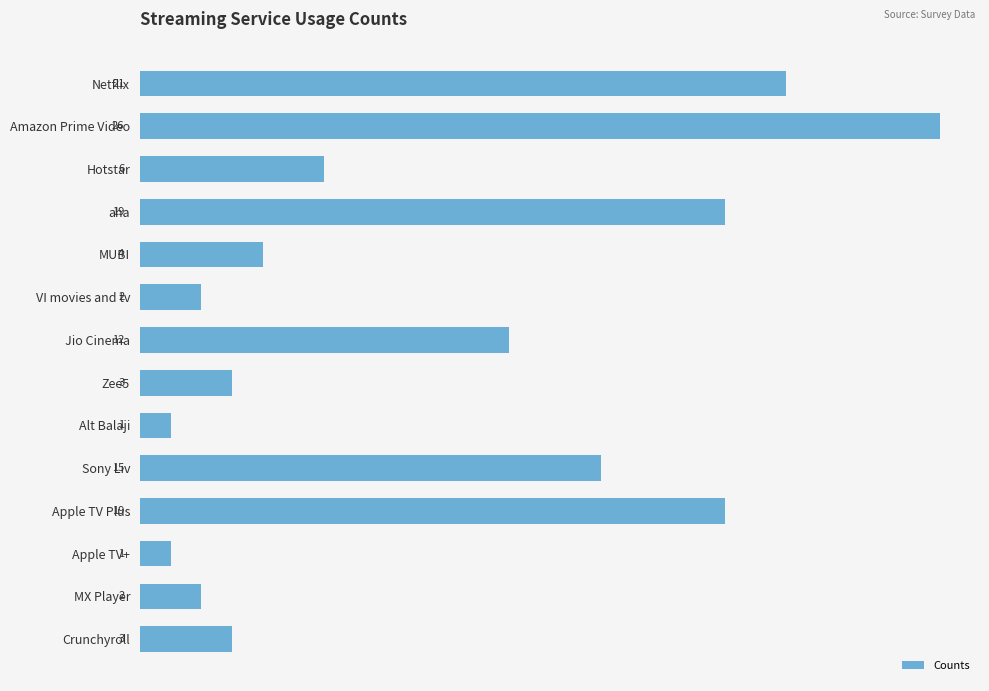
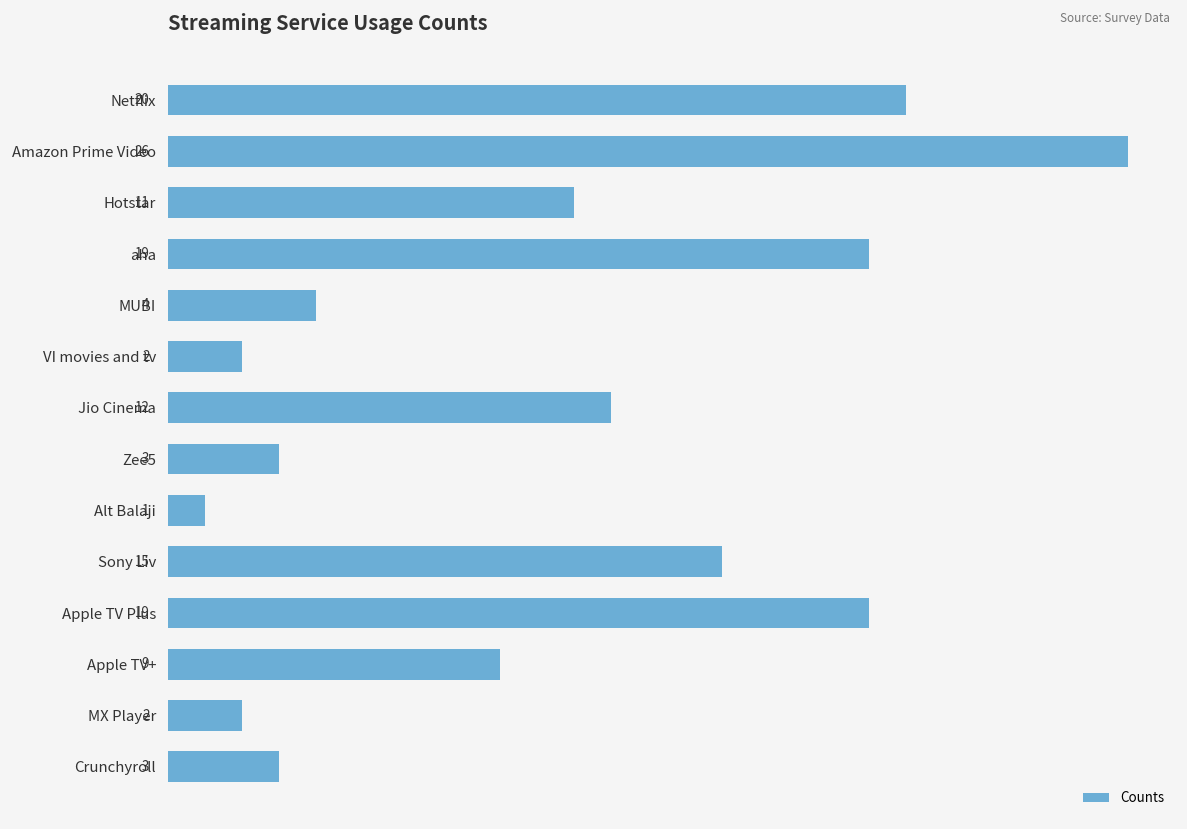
Netflix: 21 -> 20
Hotstar: 6 -> 11
Apple TV+: 1 -> 9
